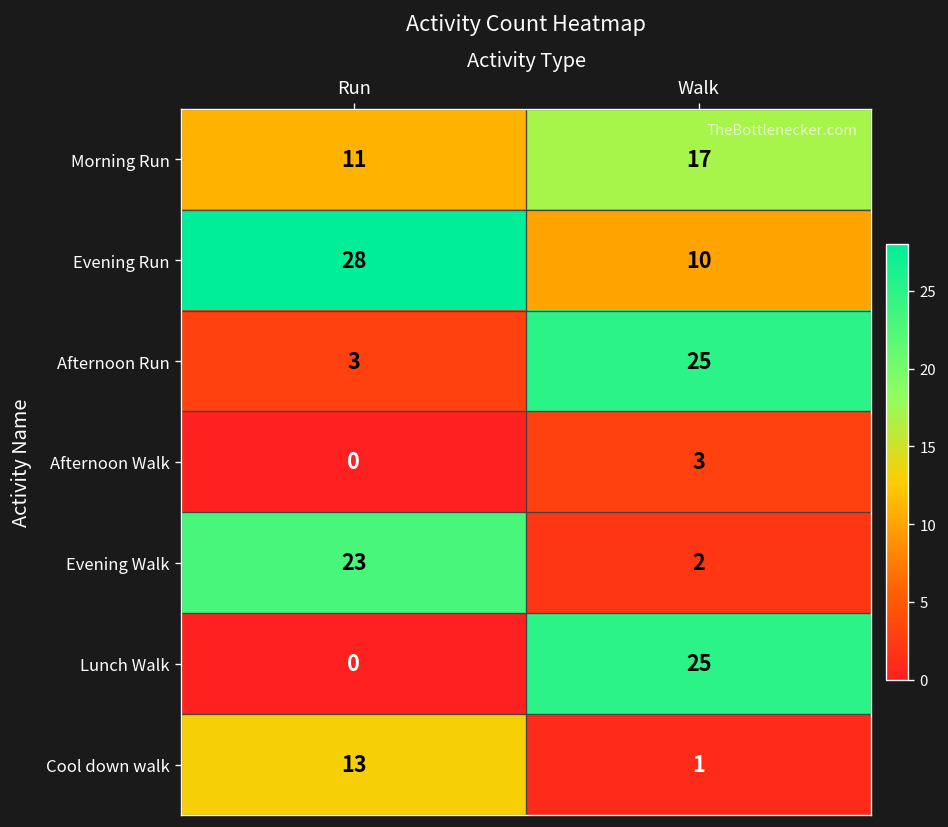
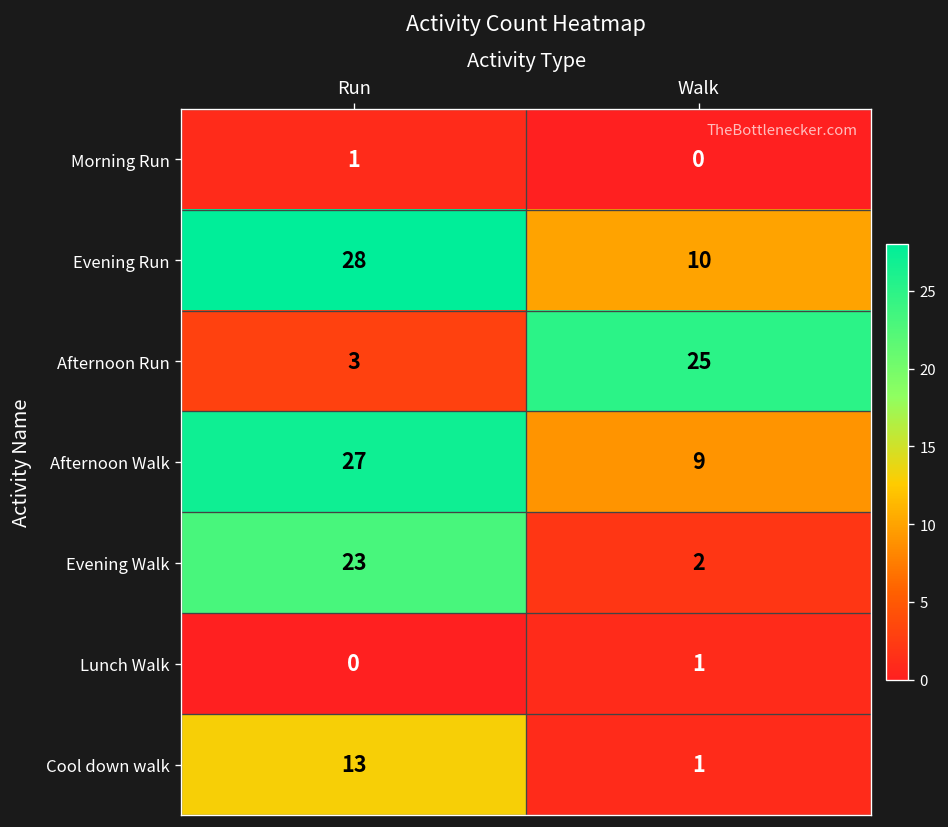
Morning Run, Run: 11 -> 1
Morning Run, Walk: 17 -> 0
Afternoon Walk, Run: 0 -> 27
Afternoon Walk, Walk: 3 -> 9
Lunch Walk, Walk: 25 -> 1
